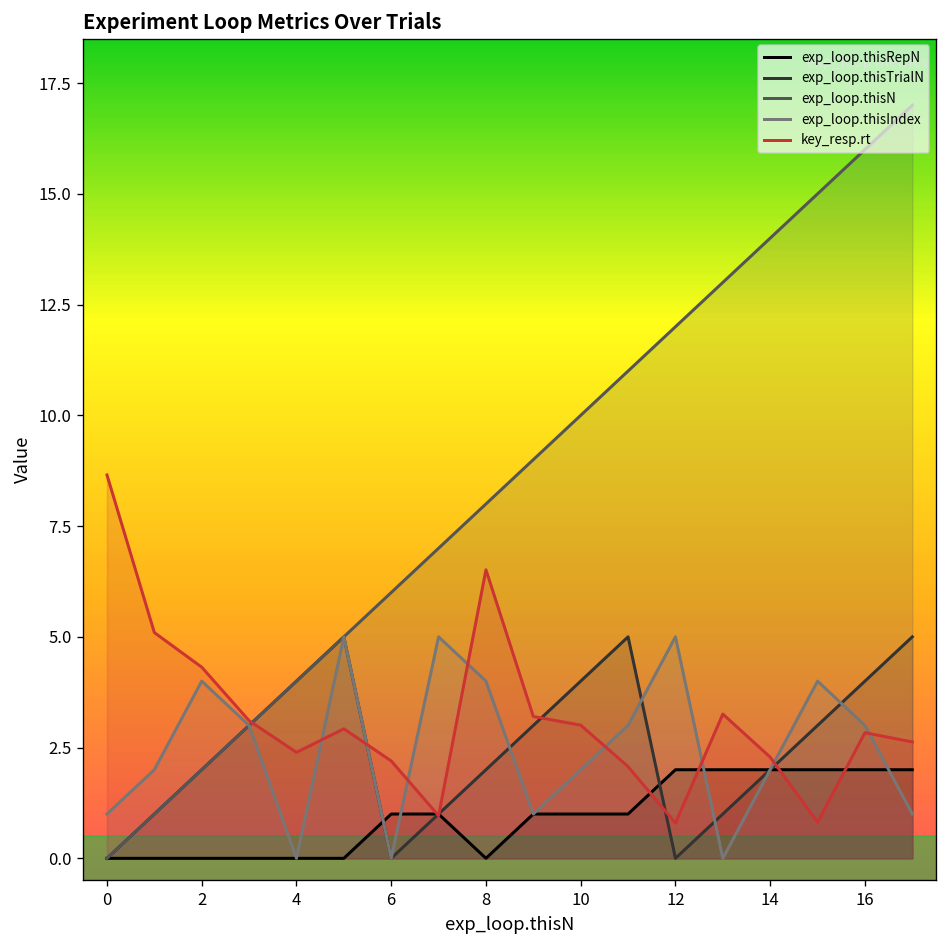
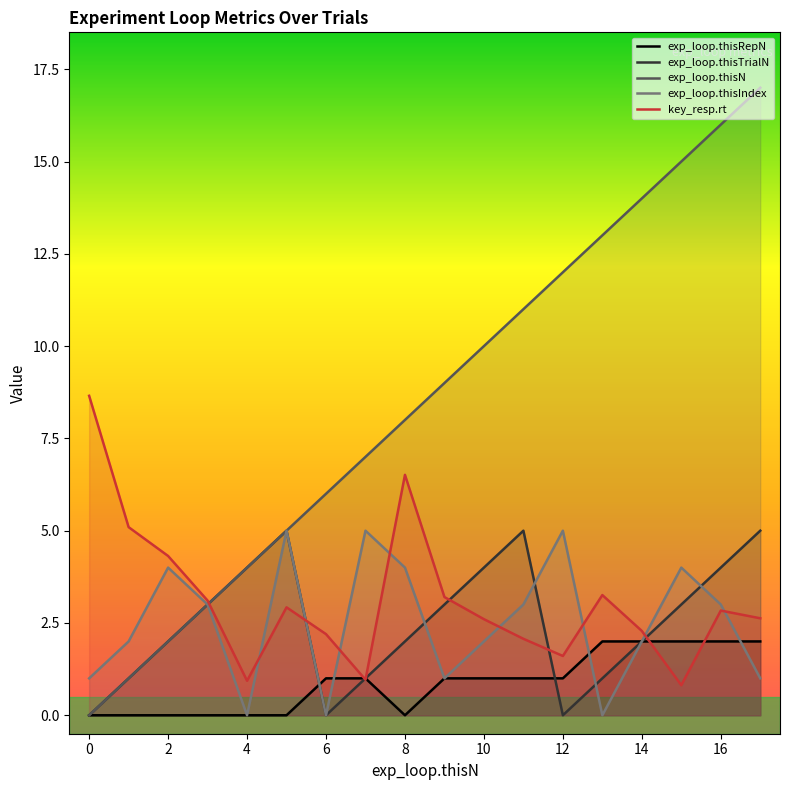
key_resp.rt, 4: 2.4 -> 0.9
key_resp.rt, 10: 3.0 -> 2.6
exp_loop.thisRepN, 12: 2 -> 1
key_resp.rt, 12: 0.8 -> 1.6
